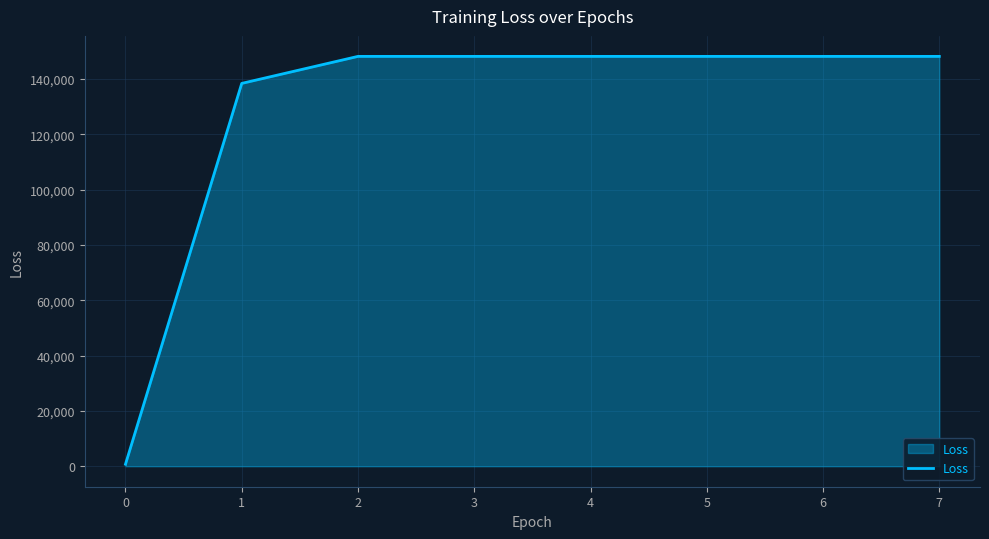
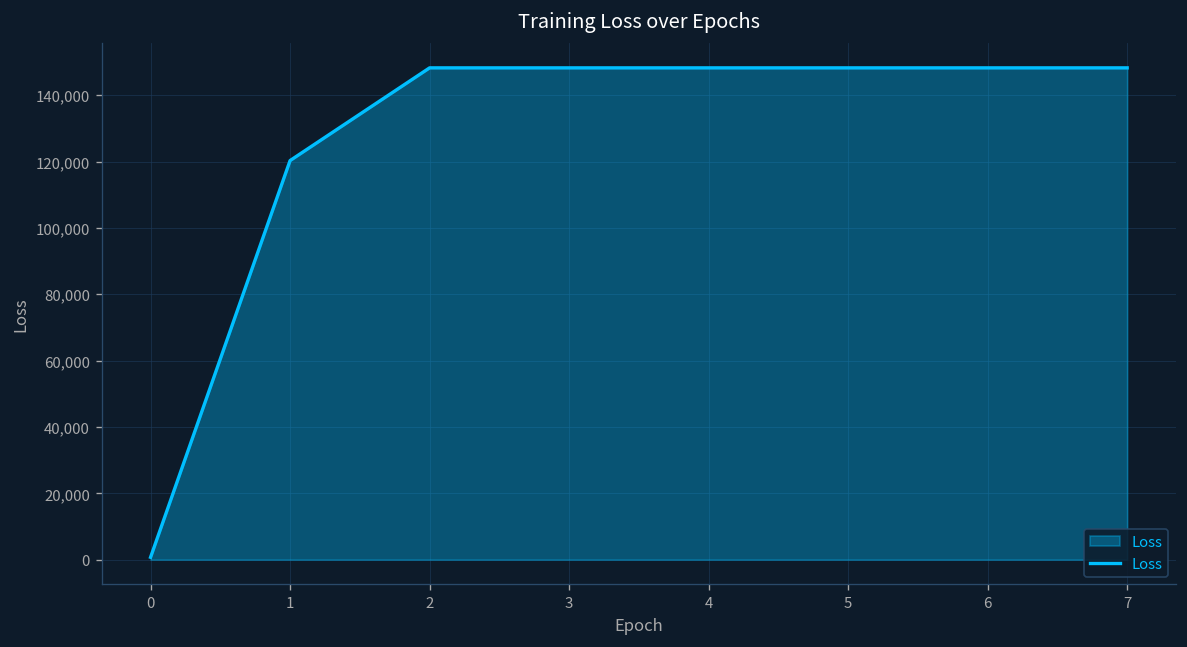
1: 138,000 -> 120,000
